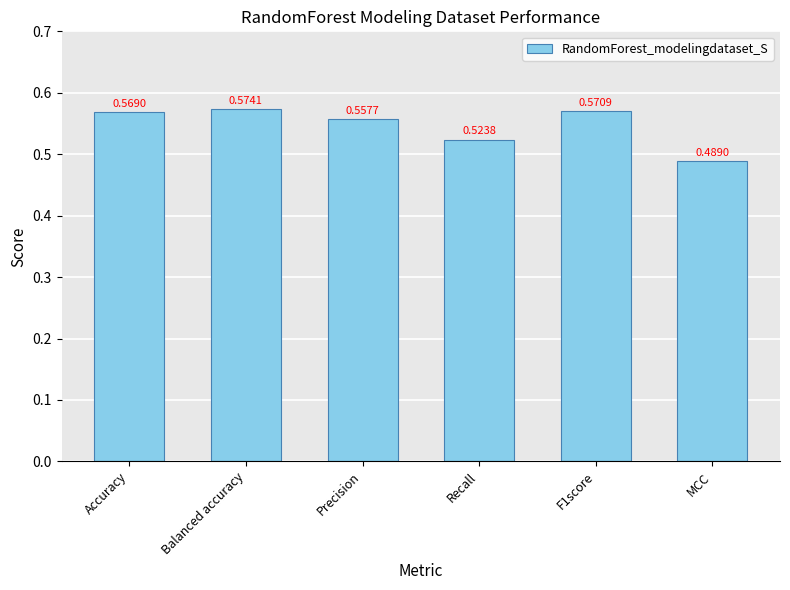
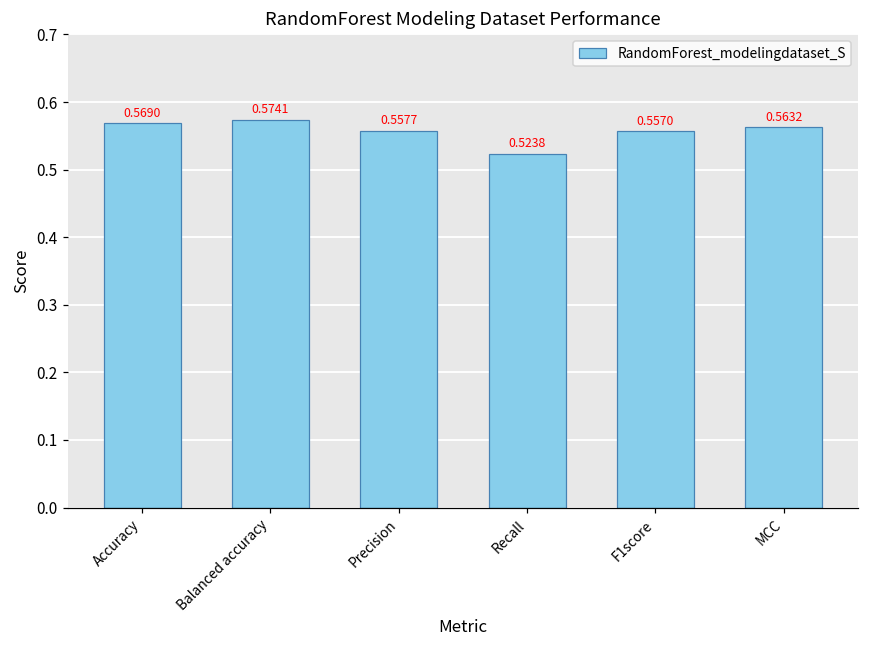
F1score: 0.5709 -> 0.5570
MCC: 0.4890 -> 0.5632
